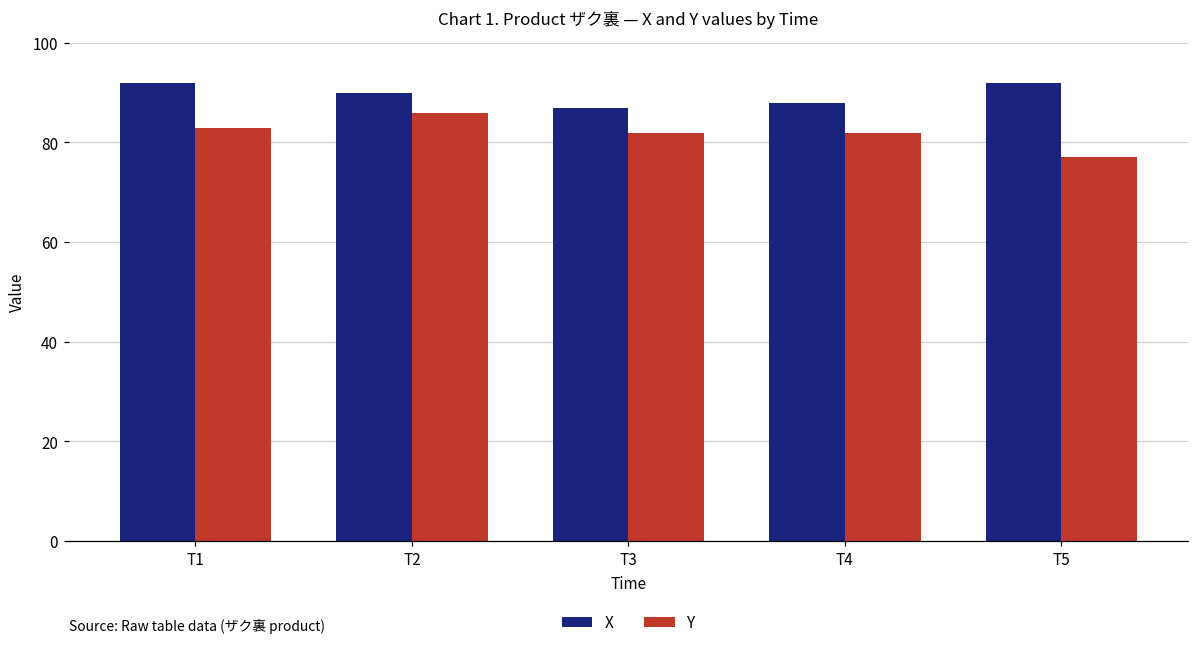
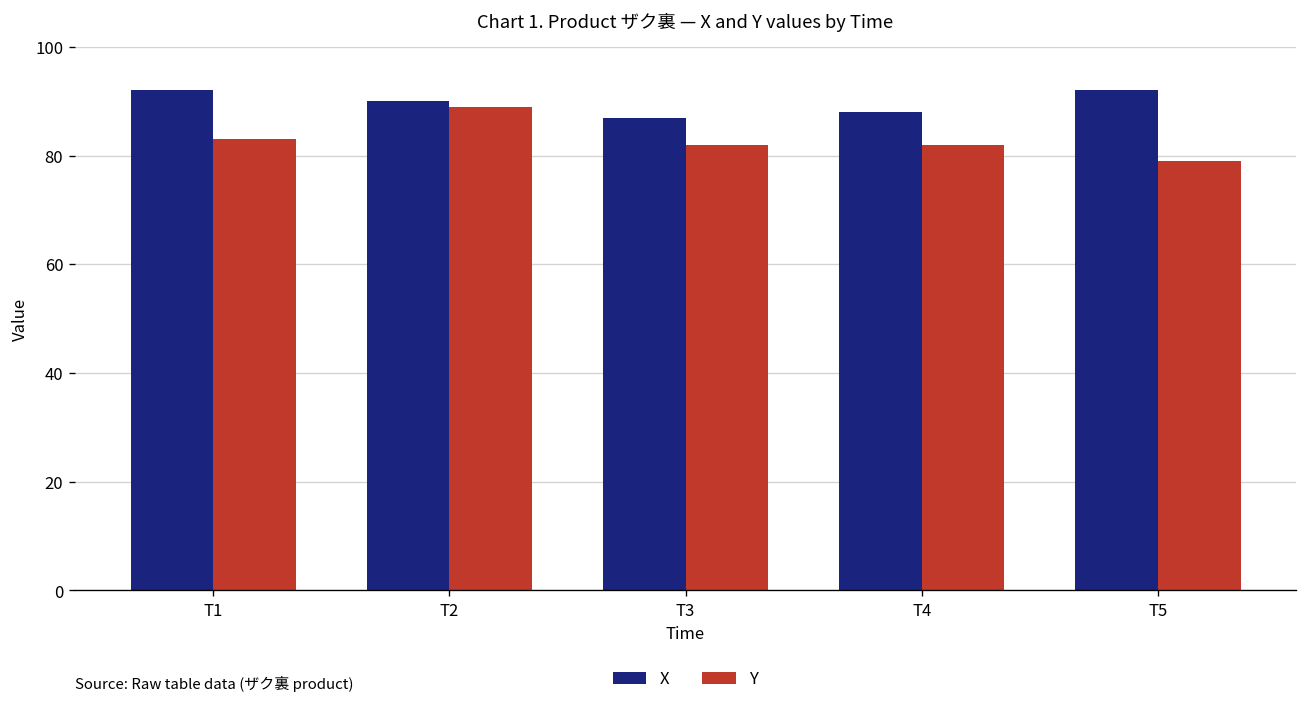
Y, T2: 86 -> 89
Y, T5: 77 -> 79
